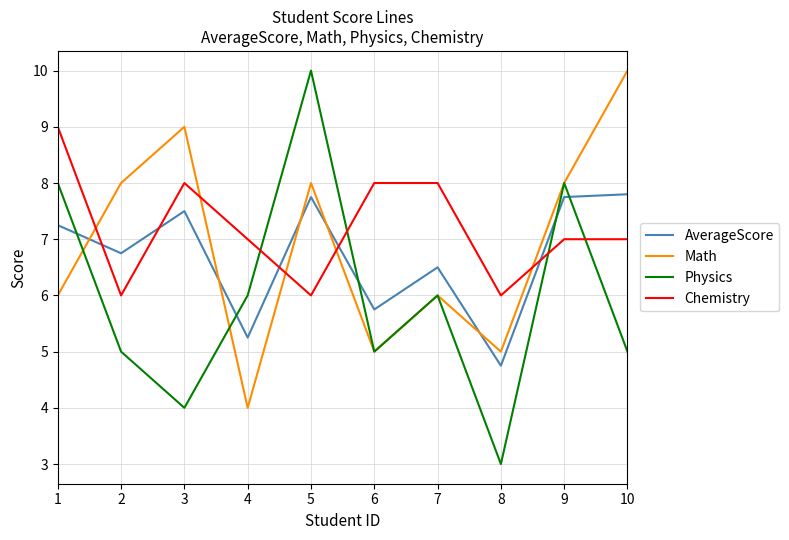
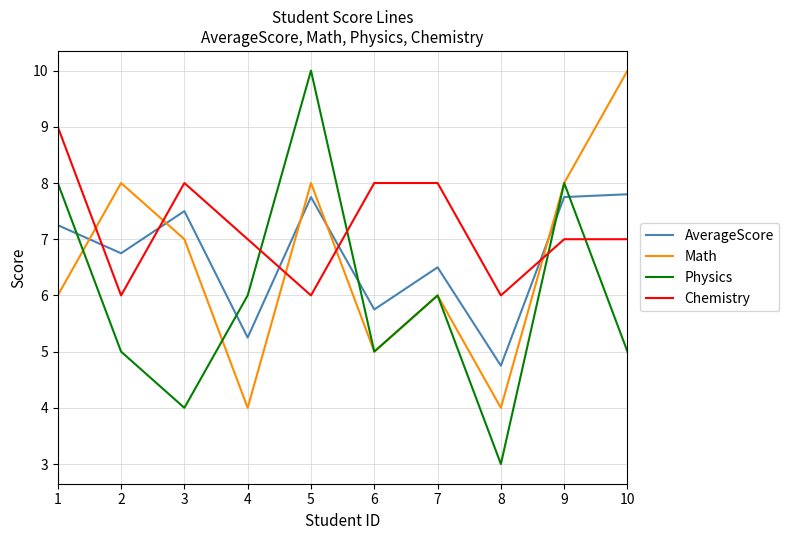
Math, 3: 9 -> 7
Math, 8: 5 -> 4
